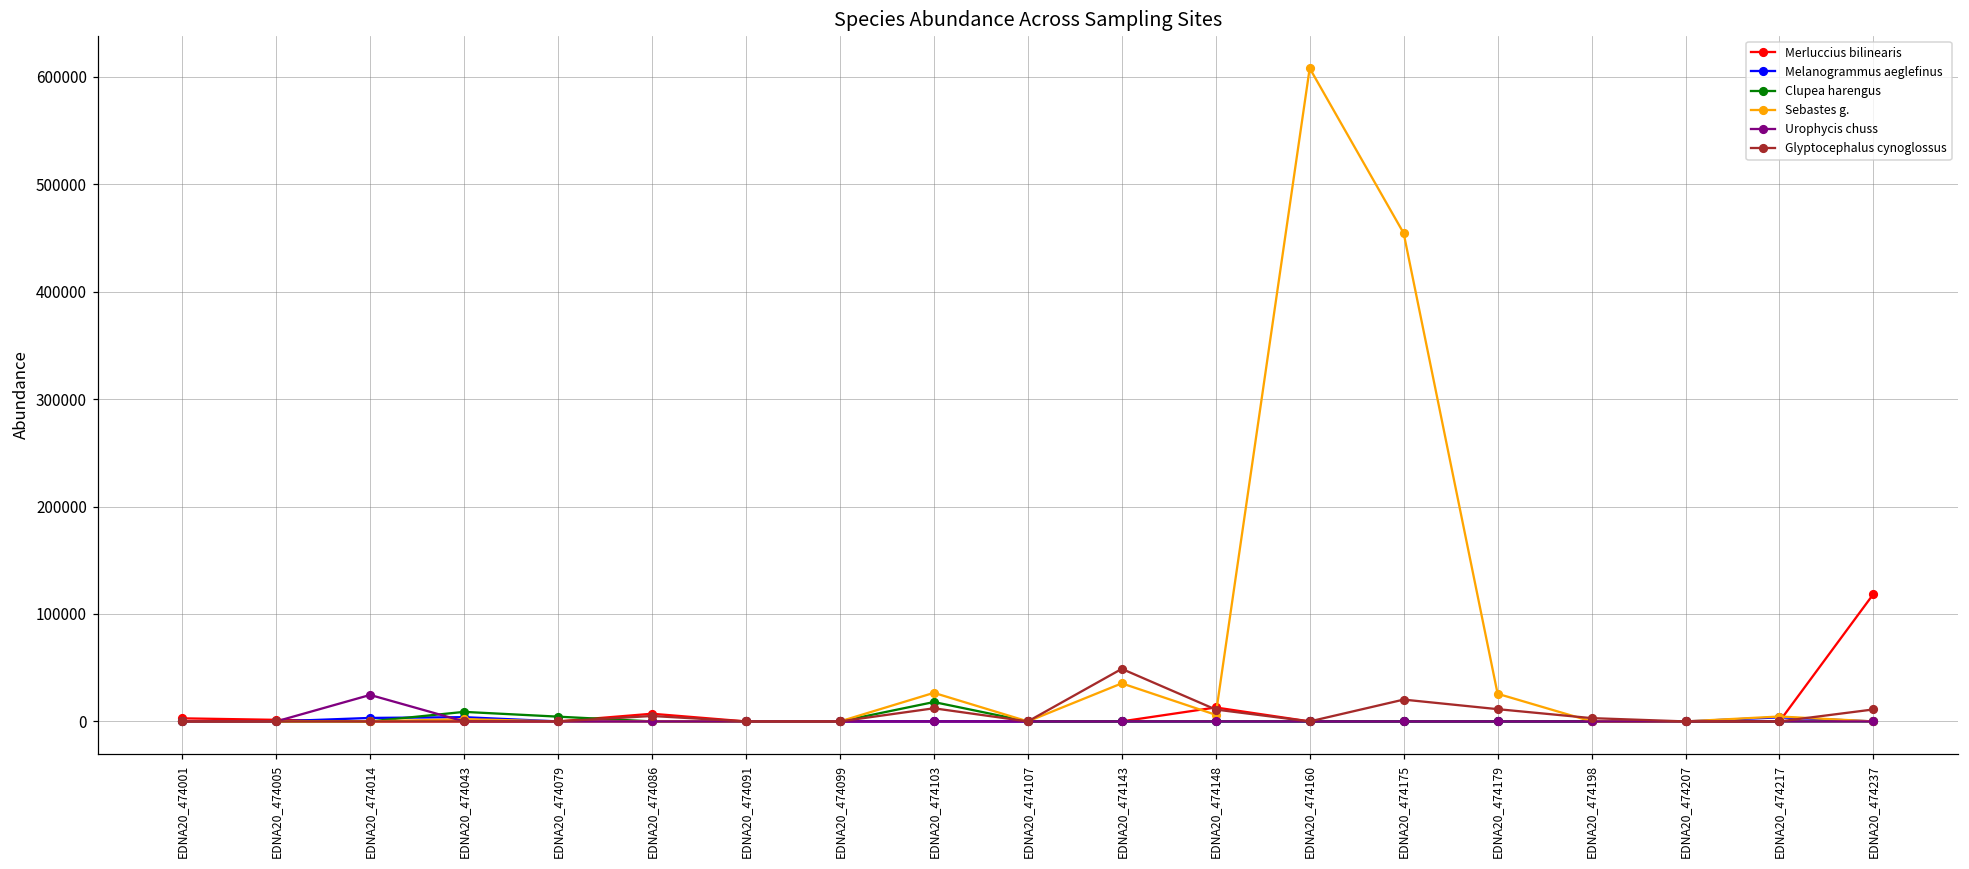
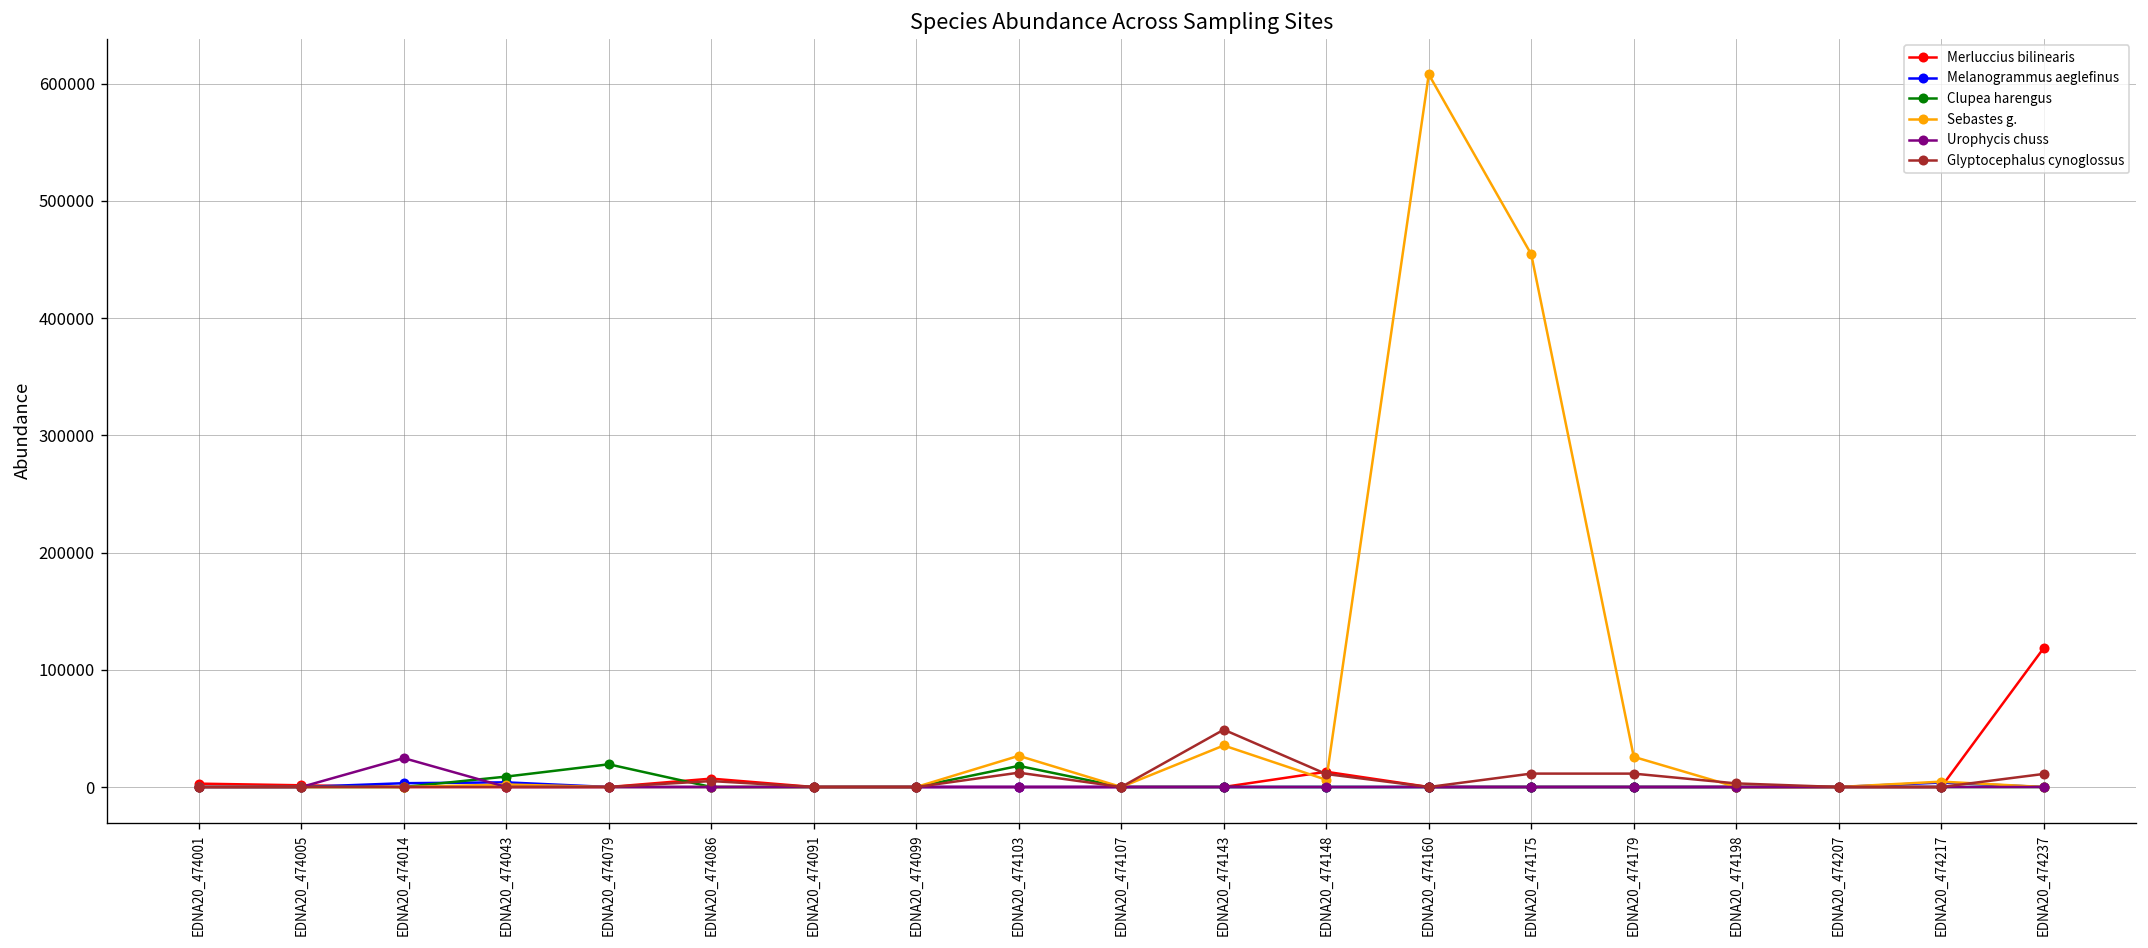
Clupea harengus, EDNA20_474079: 0 -> 20000
Glyptocephalus cynoglossus, EDNA20_474175: 20000 -> 10000
